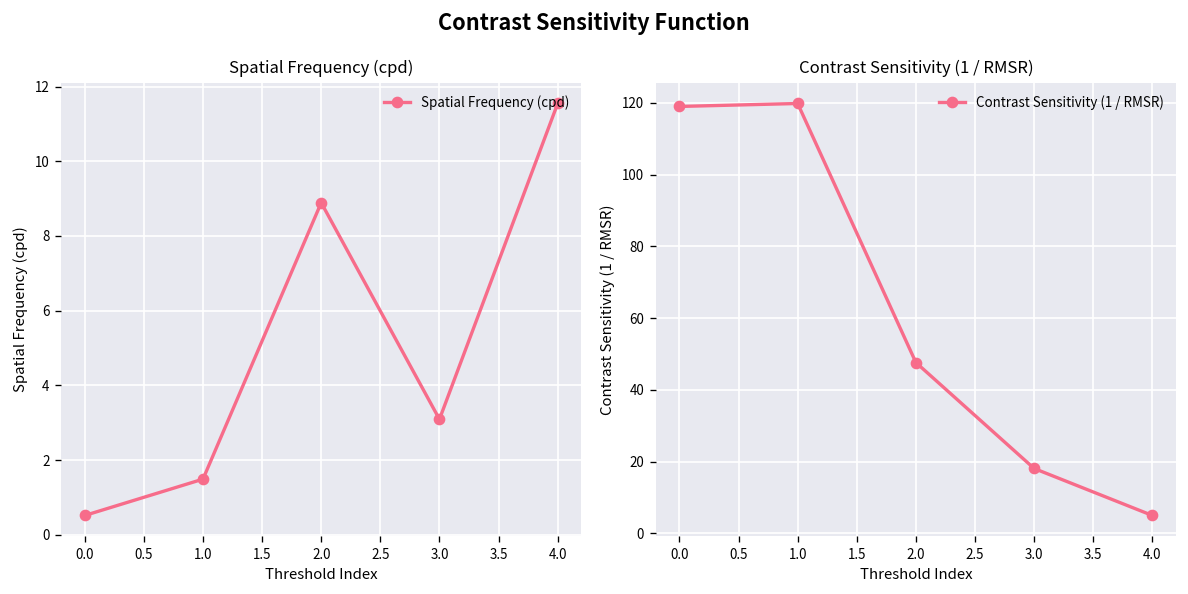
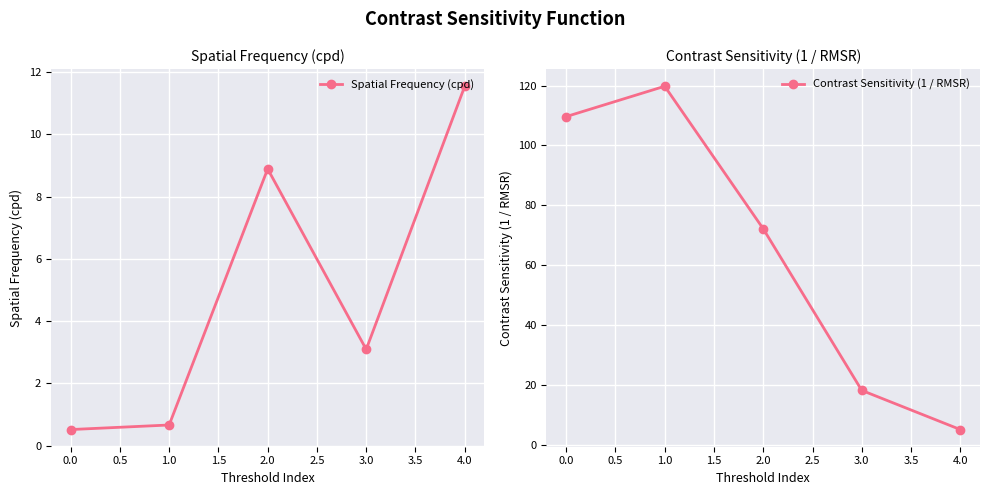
Spatial Frequency (cpd), 1.0: 1.5 -> 0.7
Contrast Sensitivity (1 / RMSR), 0.0: 119 -> 110
Contrast Sensitivity (1 / RMSR), 2.0: 48 -> 72
